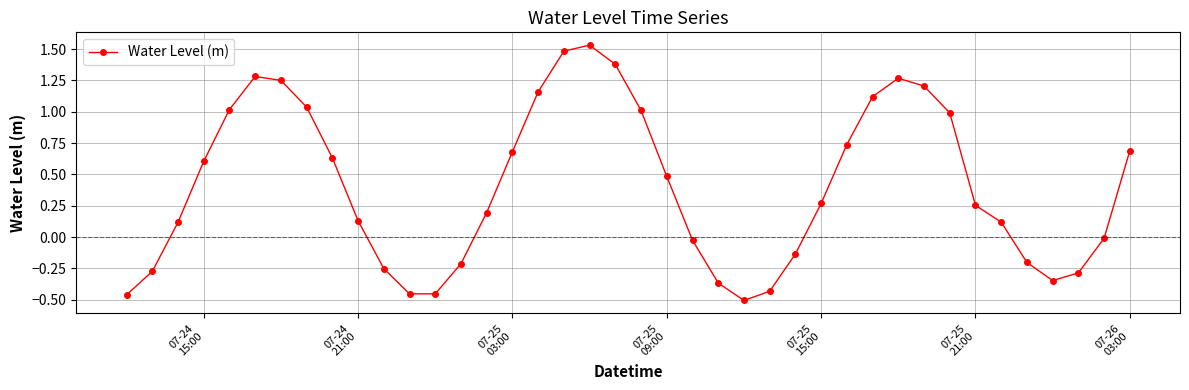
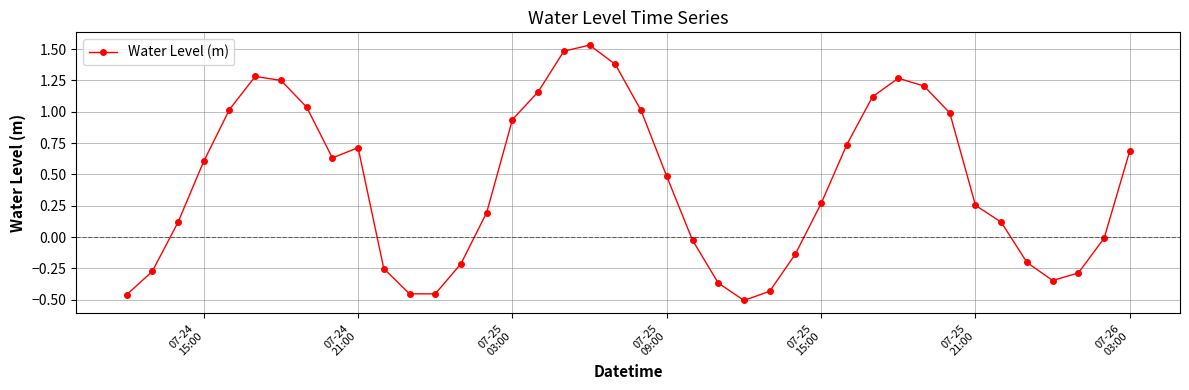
07-24 21:00: 0.13 -> 0.71
07-25 03:00: 0.68 -> 0.94
